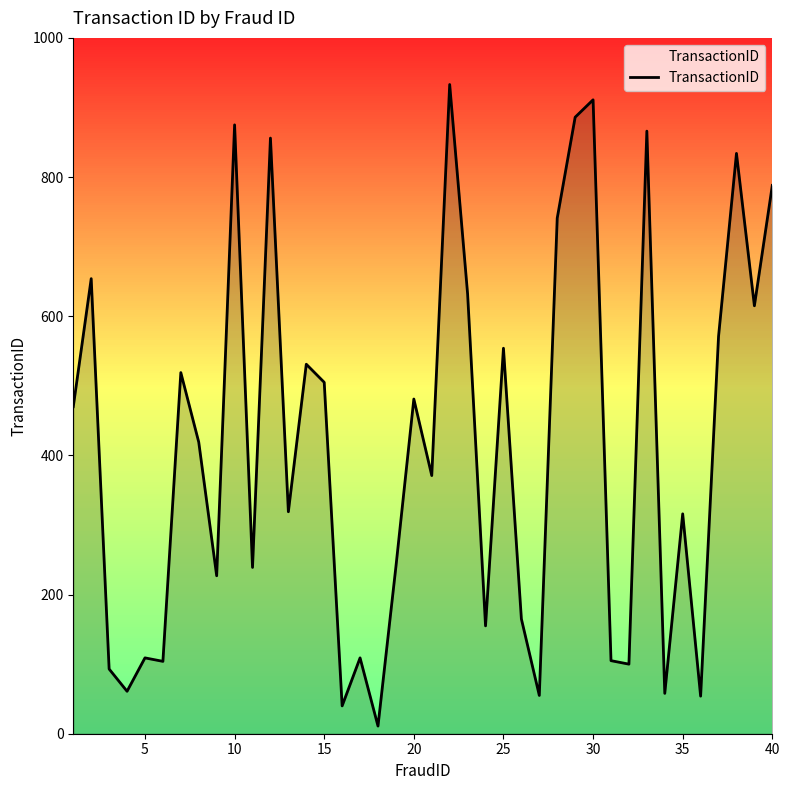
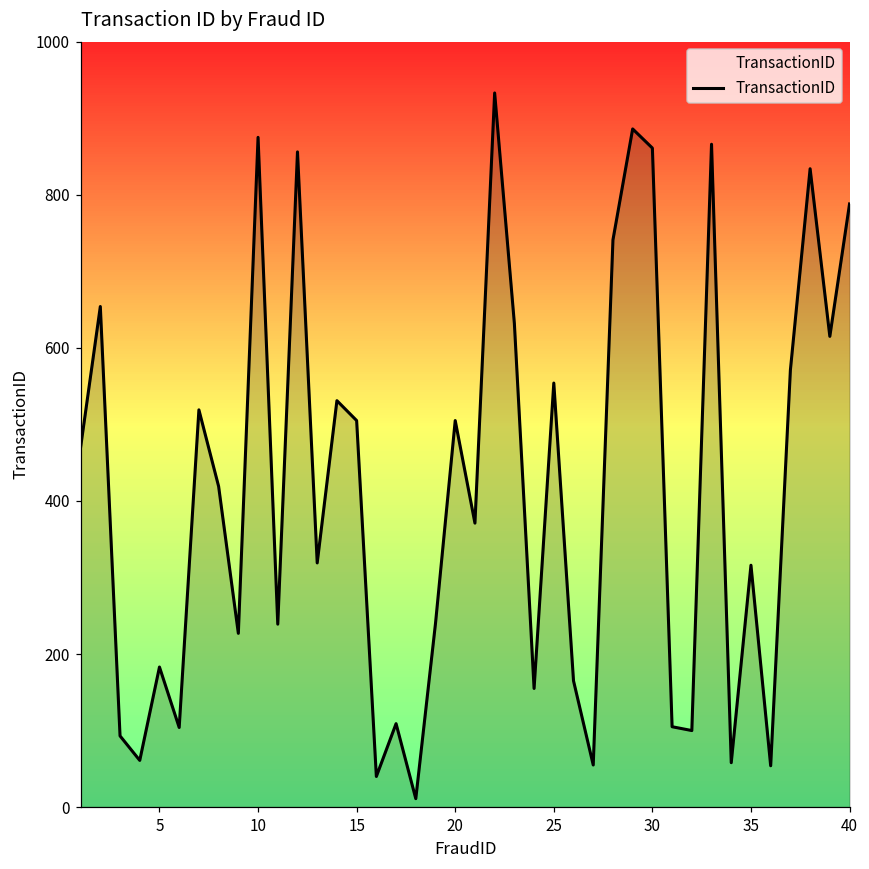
5: 110 -> 180
20: 480 -> 510
30: 910 -> 860
